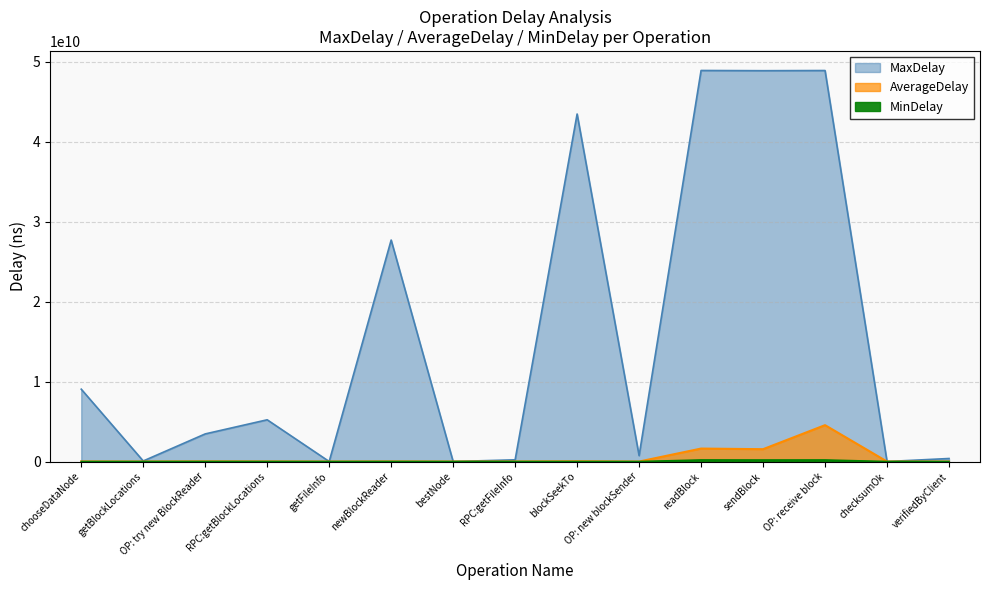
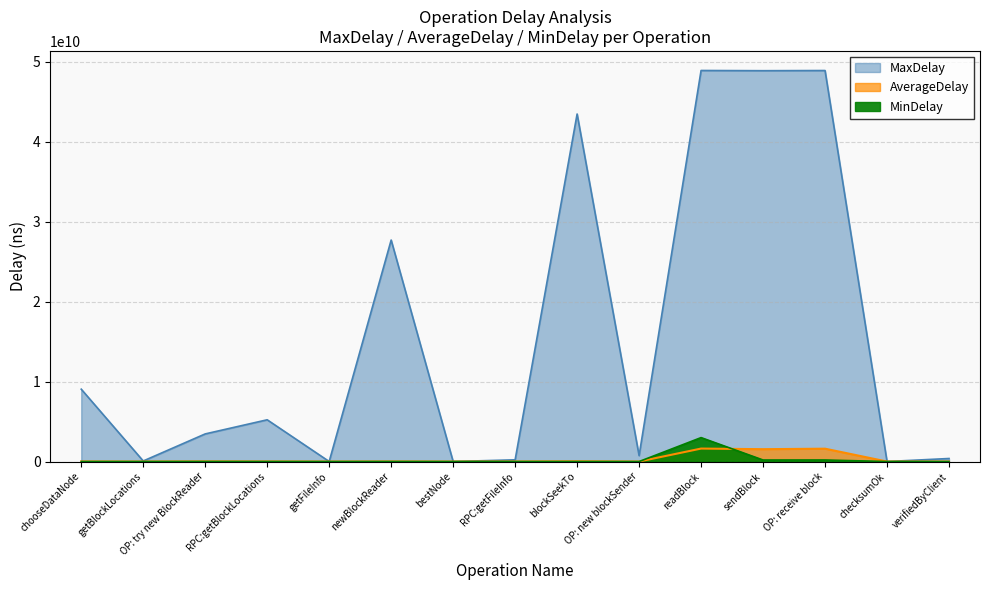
MinDelay, readBlock: 0 -> 3000000000
AverageDelay, OP: receive block: 5000000000 -> 2000000000
